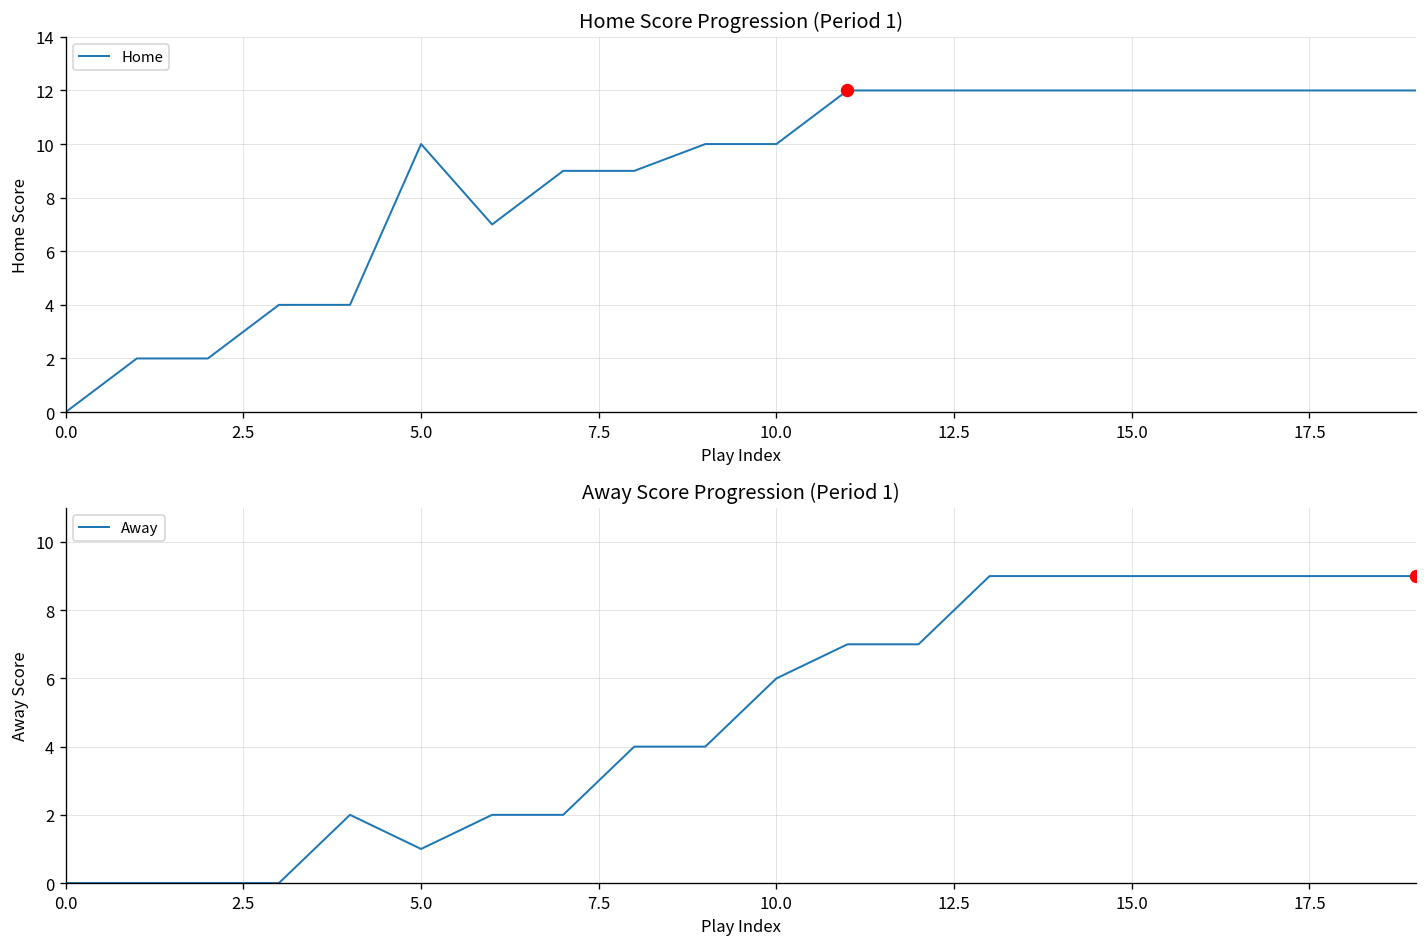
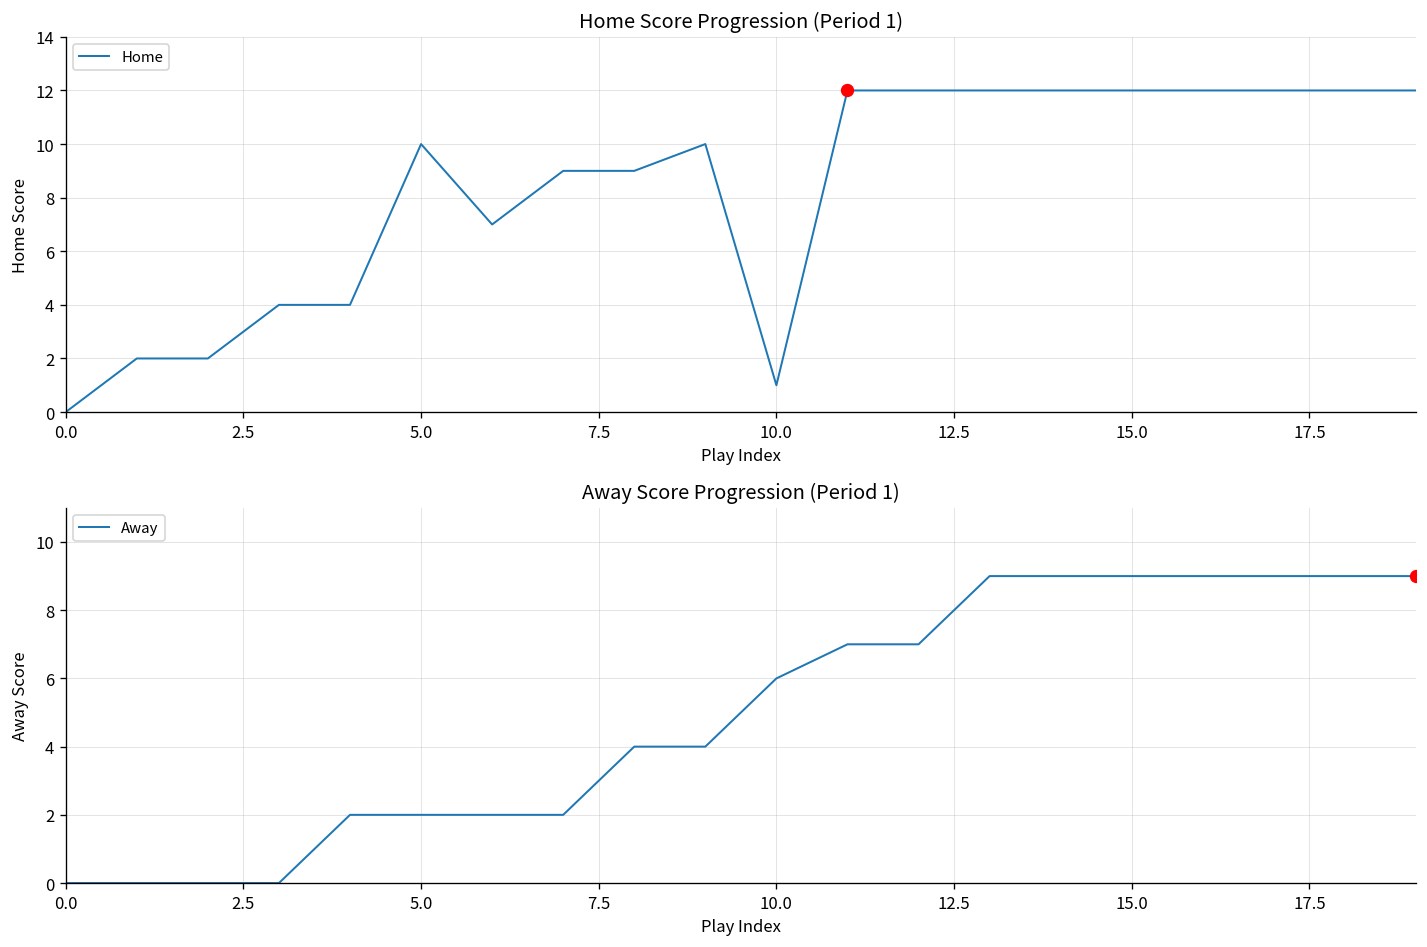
Home Score Progression (Period 1), Home, 10.0: 10 -> 1
Away Score Progression (Period 1), Away, 5.0: 1 -> 2
